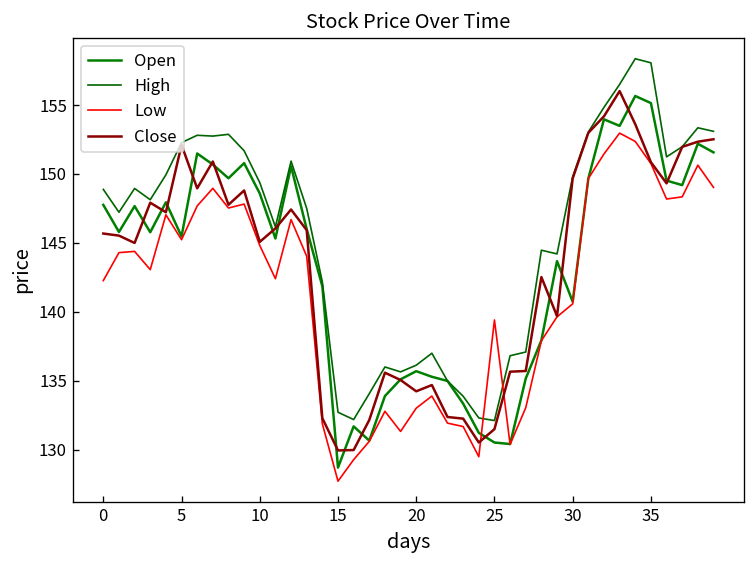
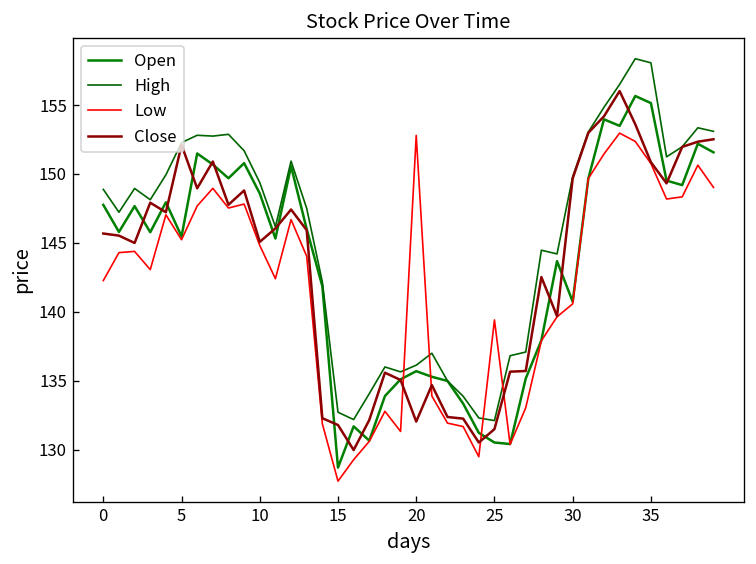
Close, 15: 129.9 -> 131.8
Low, 20: 133.0 -> 152.8
Close, 20: 134.2 -> 132.0
